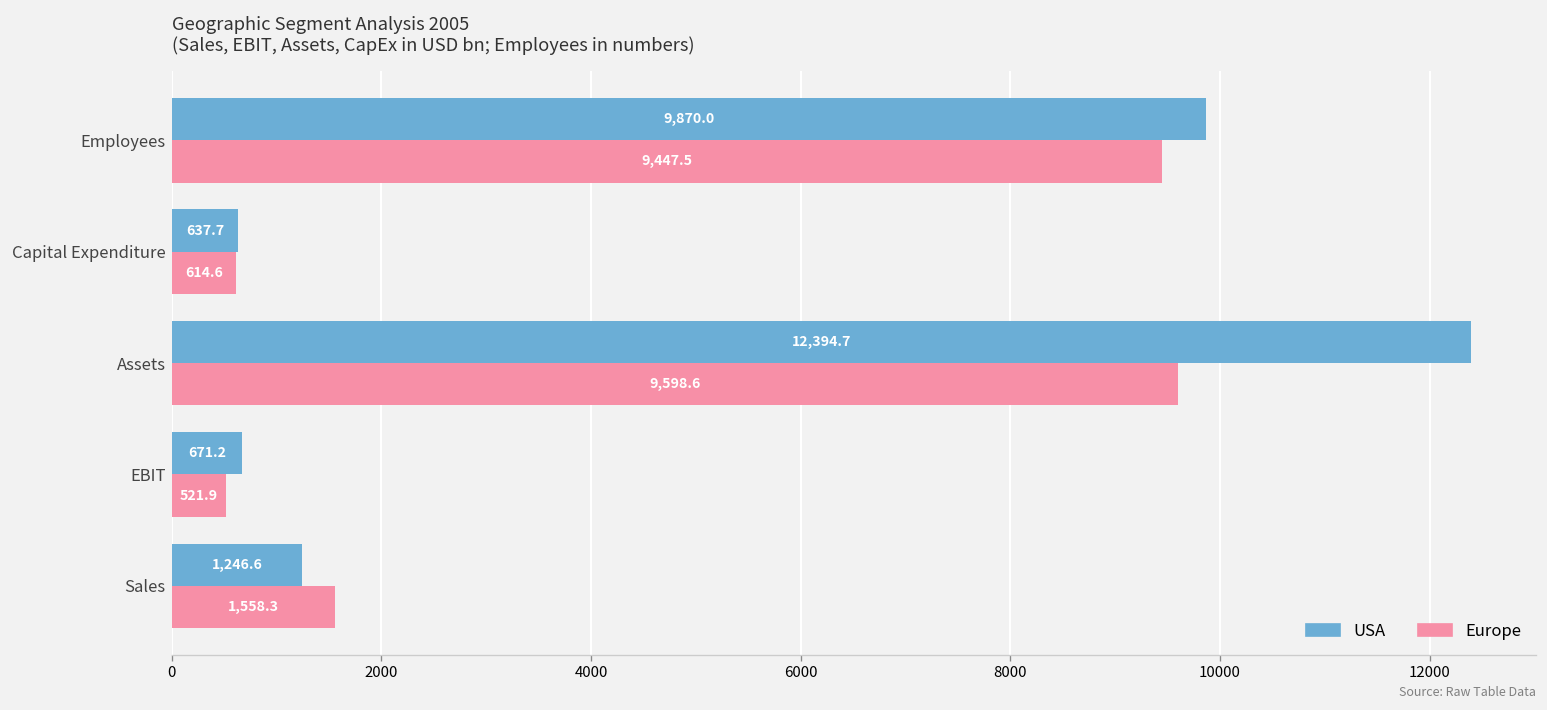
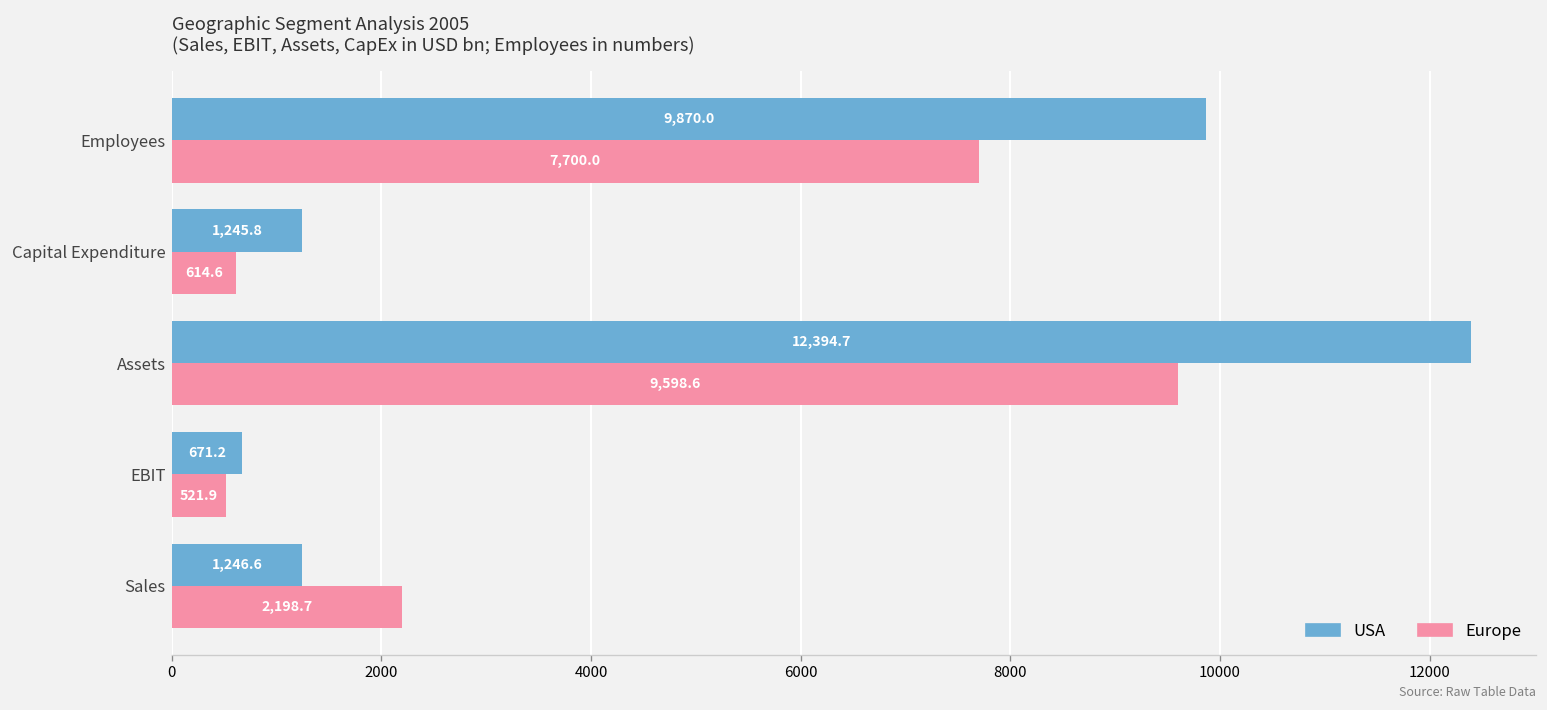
Europe, Employees: 9,447.5 -> 7,700.0
USA, Capital Expenditure: 637.7 -> 1,245.8
Europe, Sales: 1,558.3 -> 2,198.7
